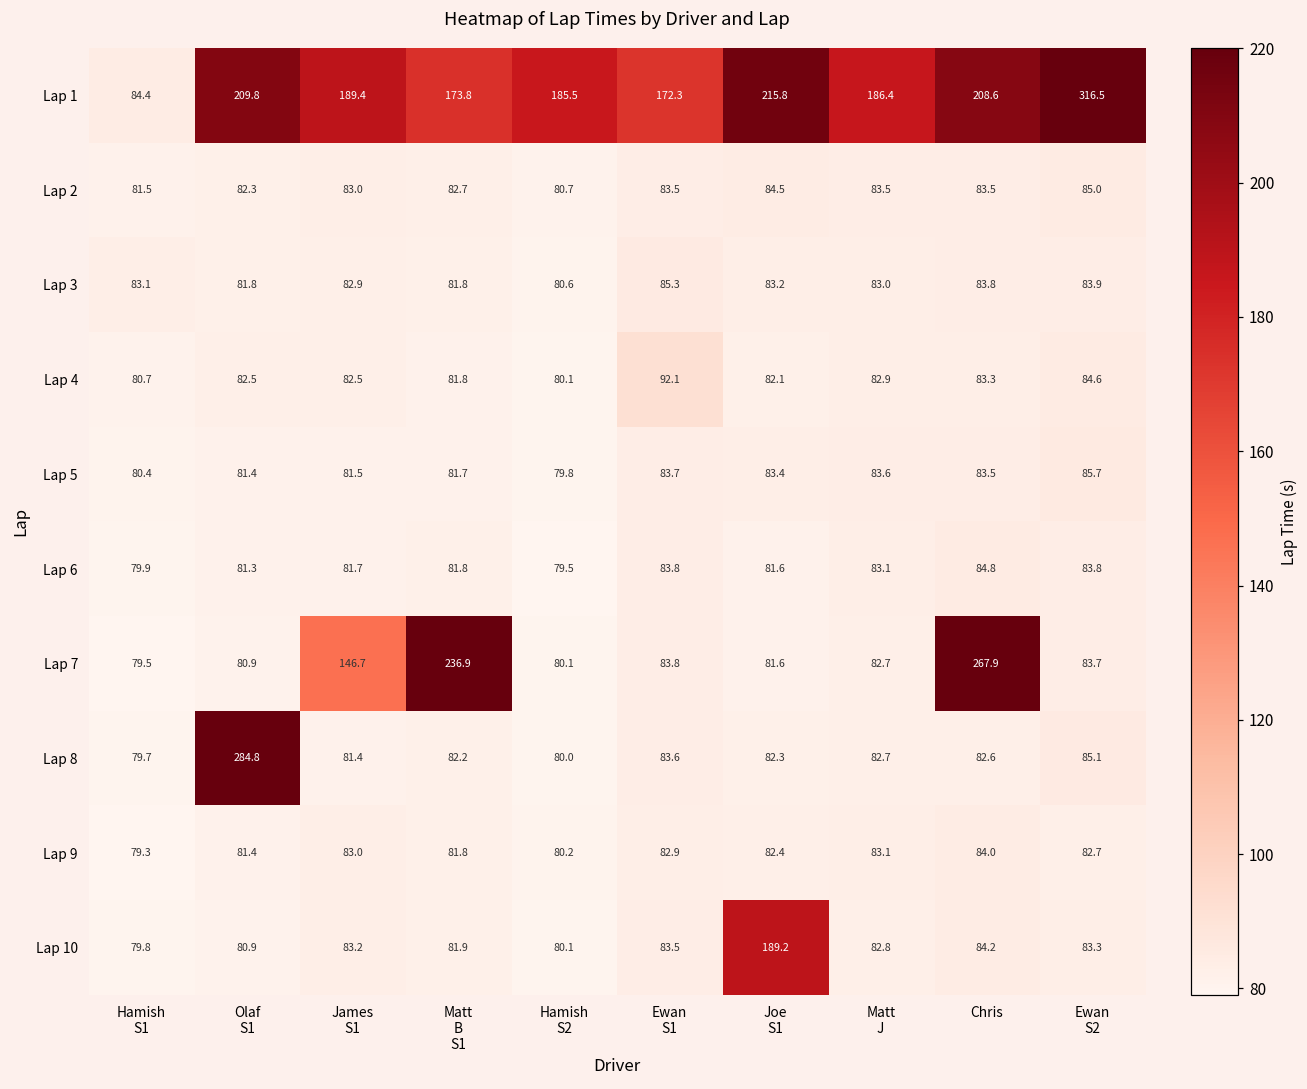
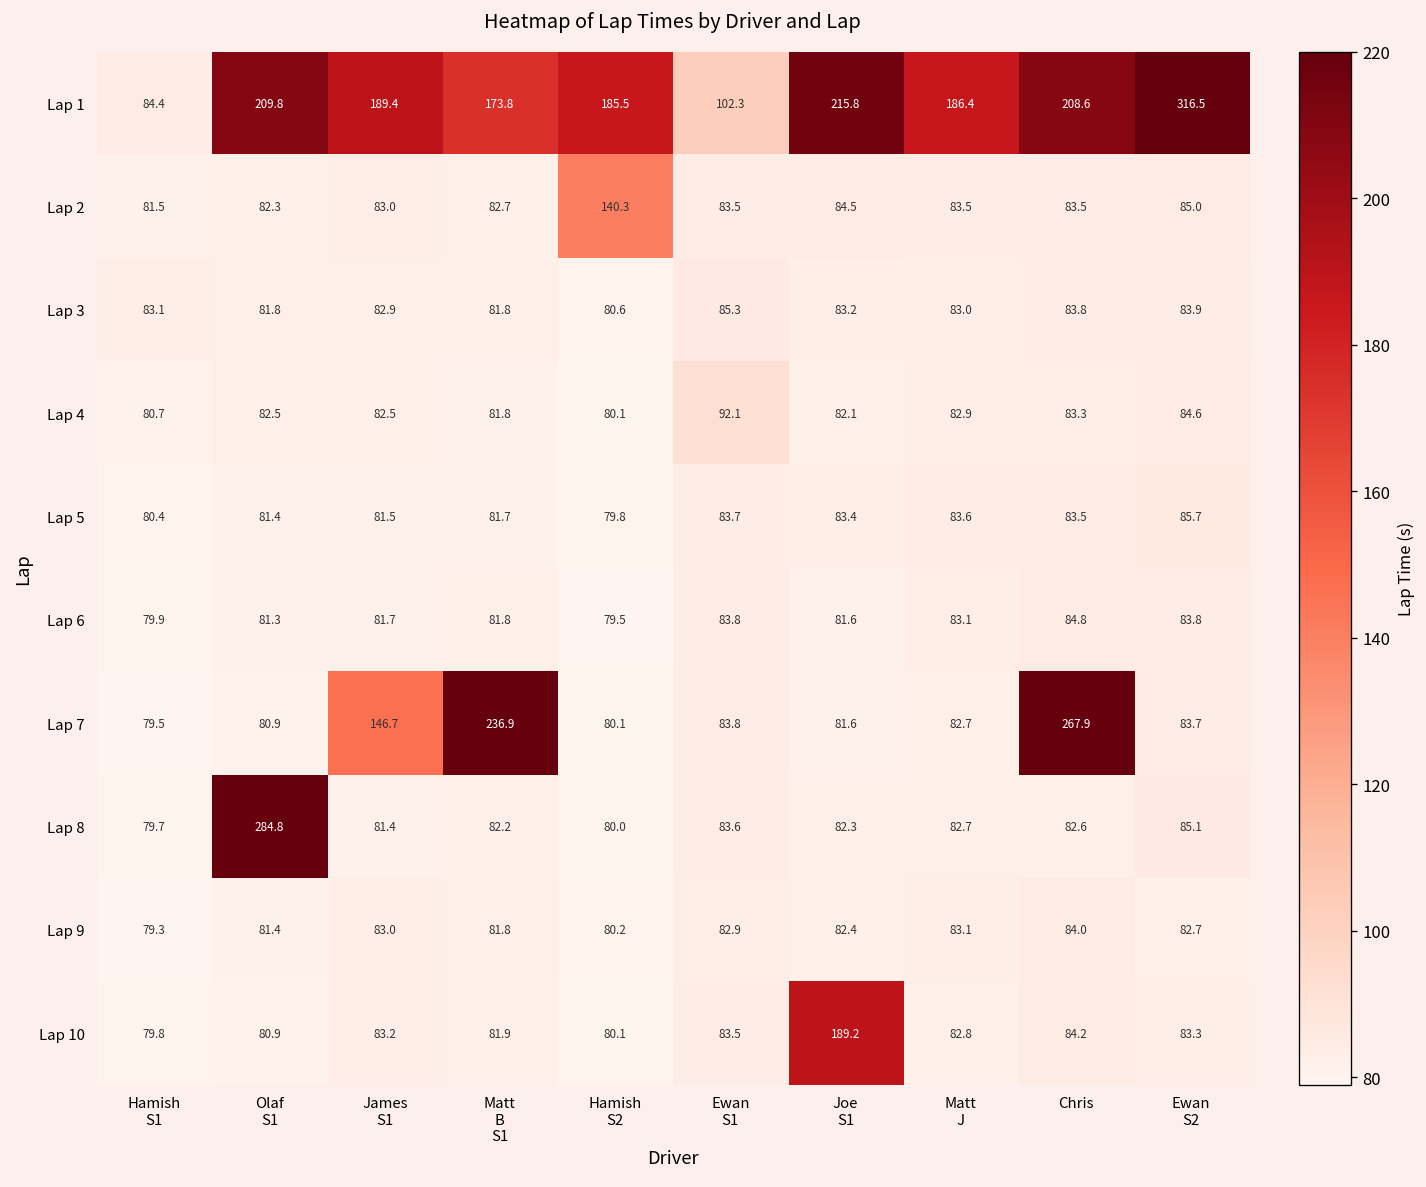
Lap 1, Ewan S1: 172.3 -> 102.3
Lap 2, Hamish S2: 80.7 -> 140.3
